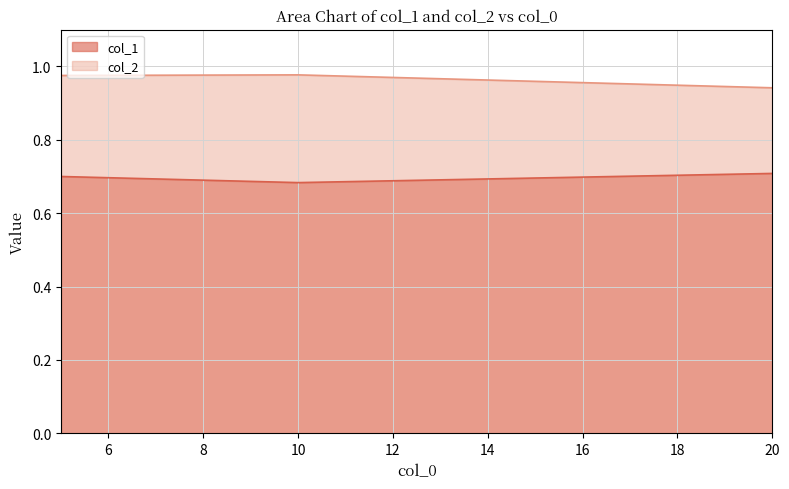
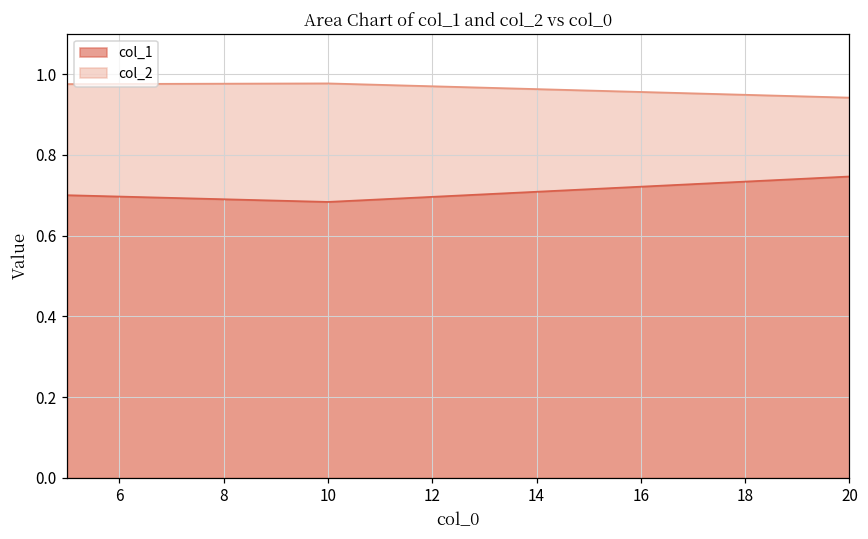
col_1, 20: 0.71 -> 0.75
